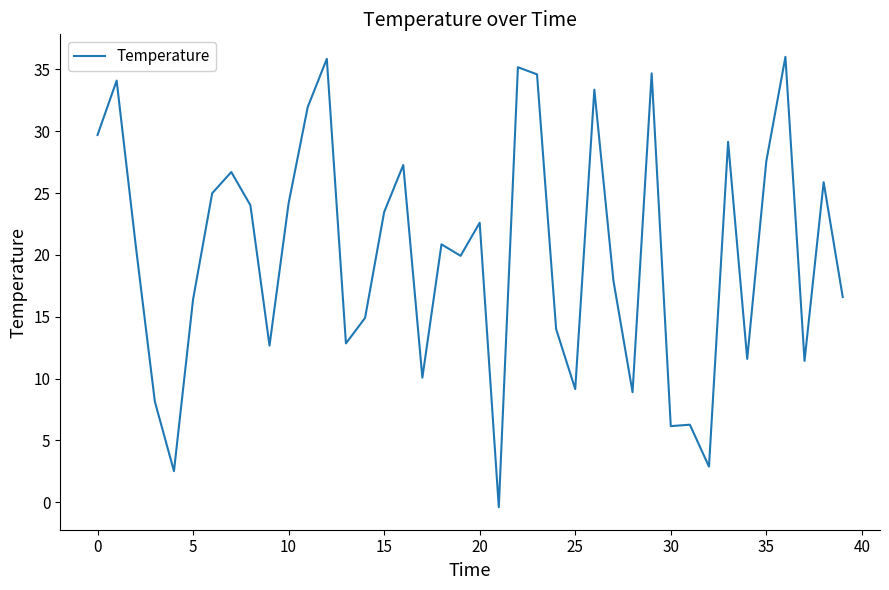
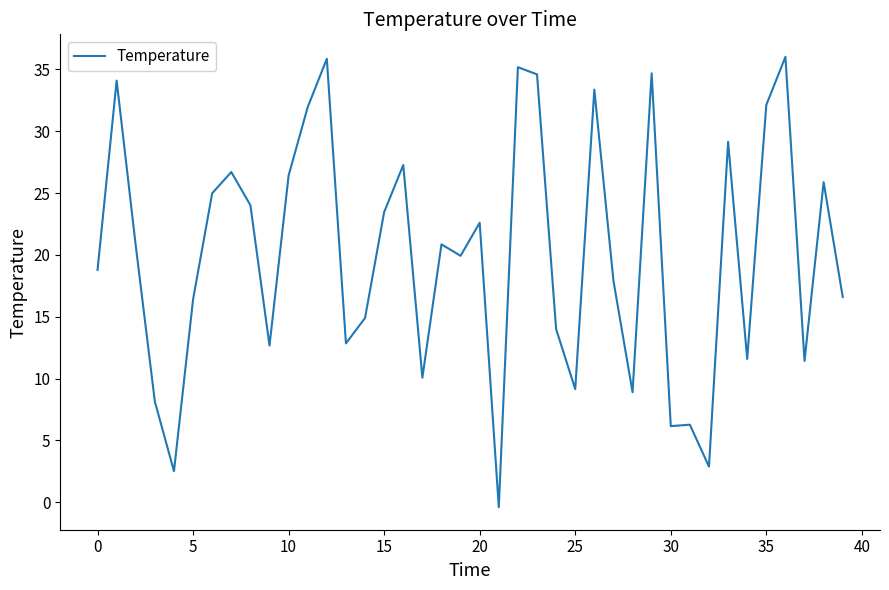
0: 29.7 -> 18.8
10: 24.2 -> 26.4
35: 27.6 -> 32.1
